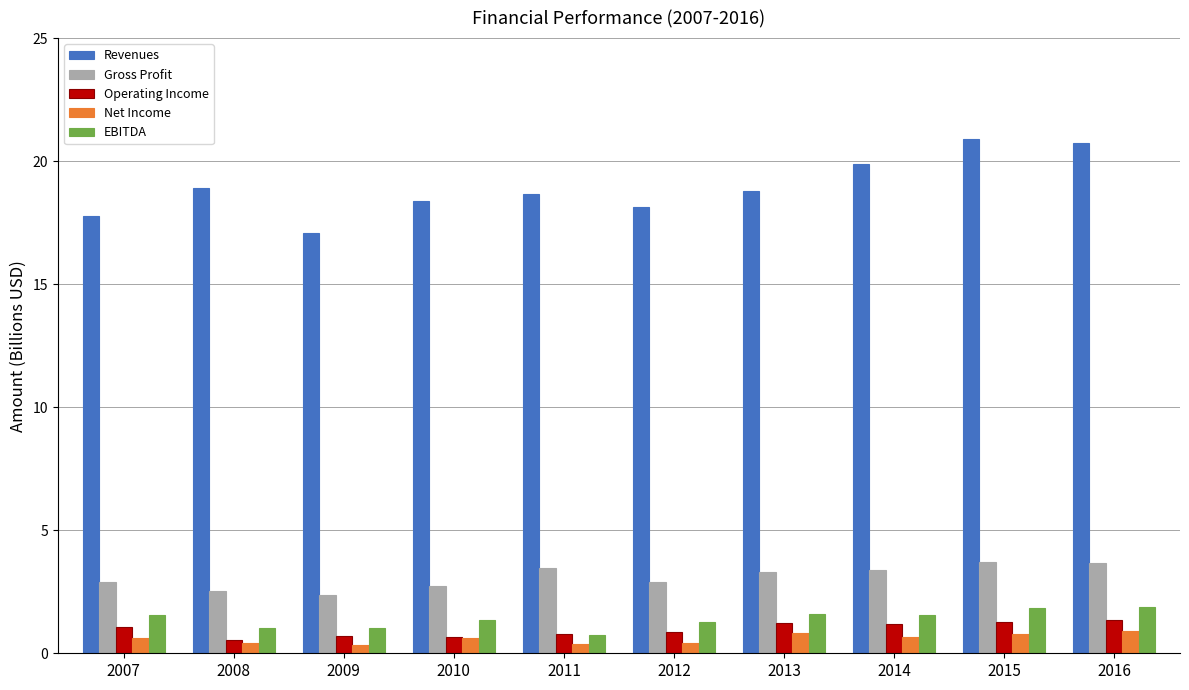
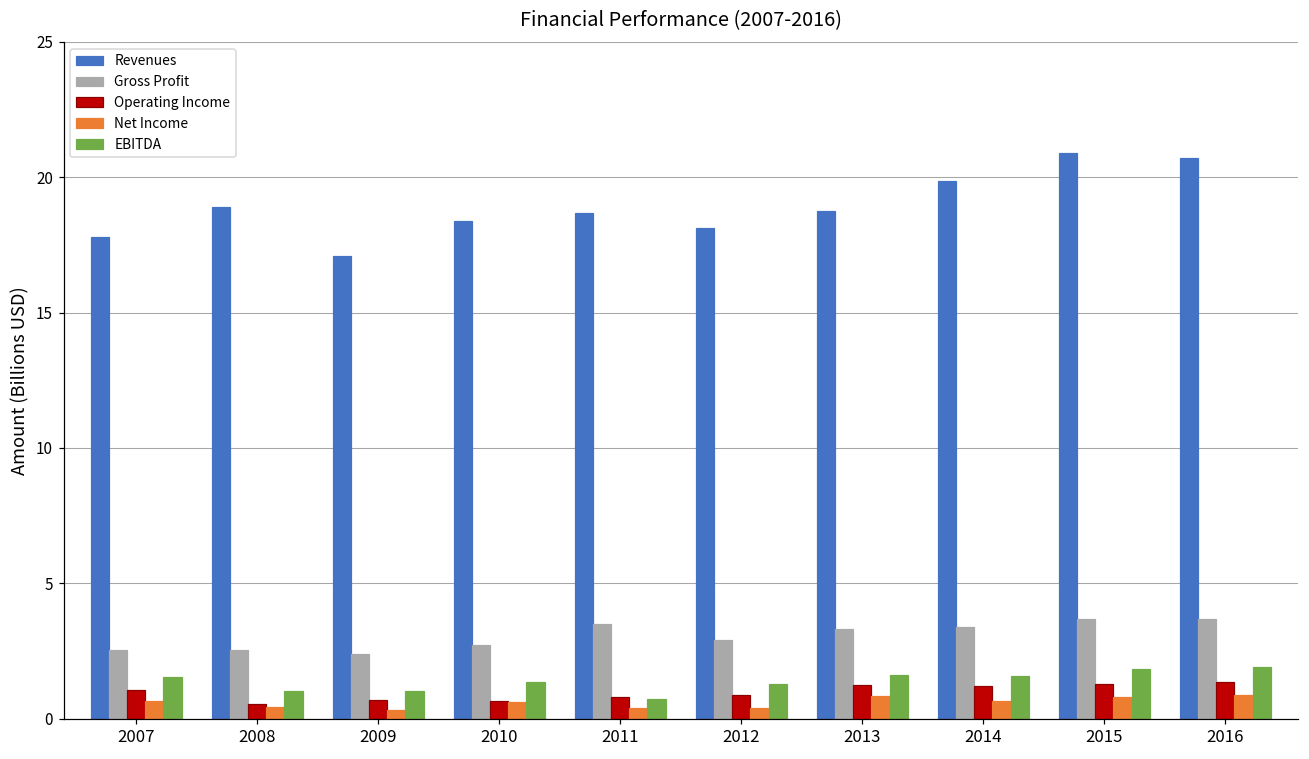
Gross Profit, 2007: 2.9 -> 2.5
